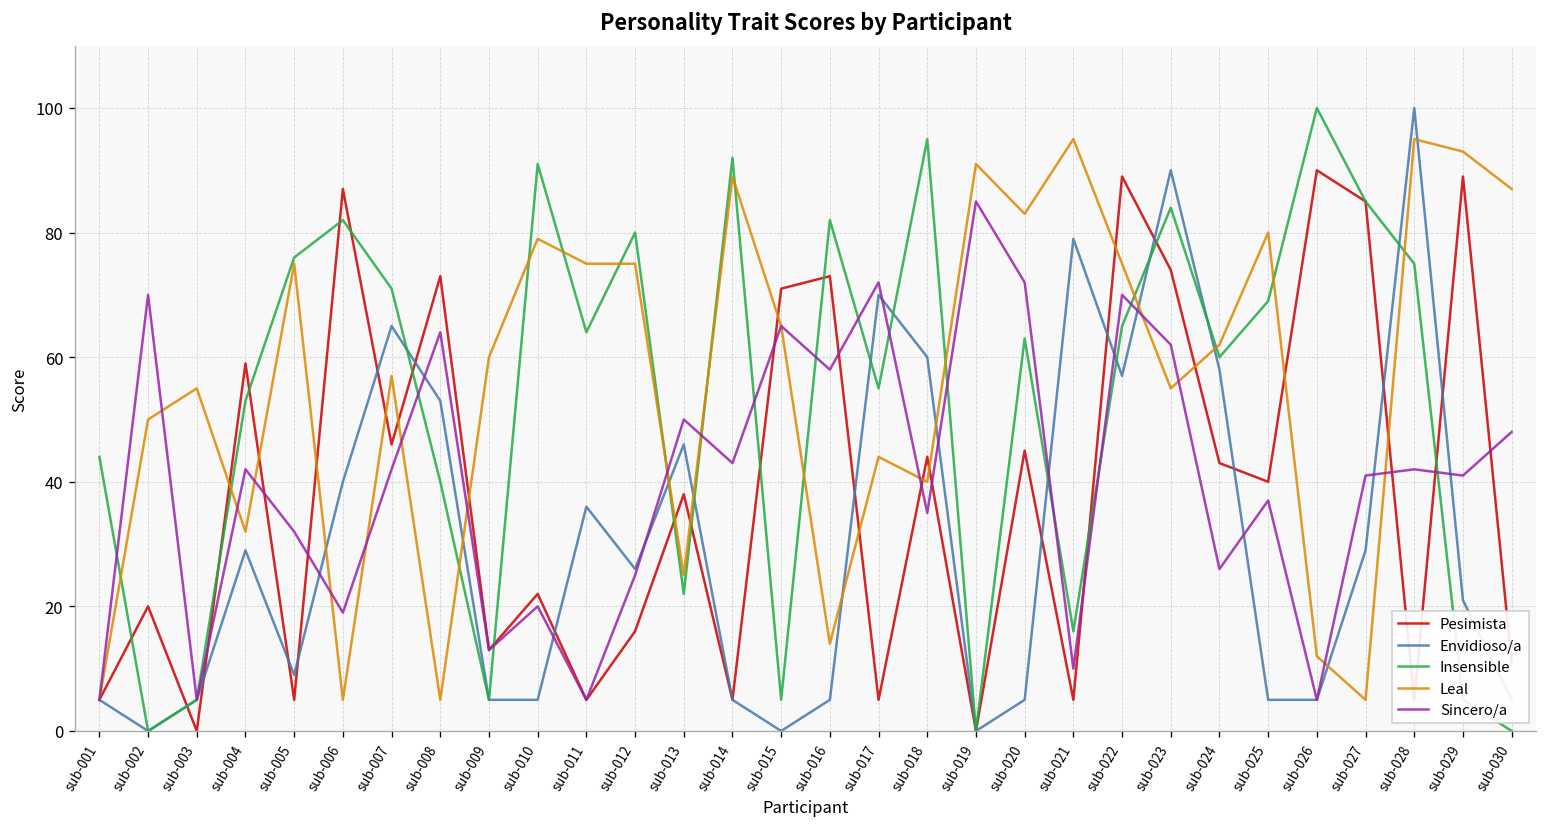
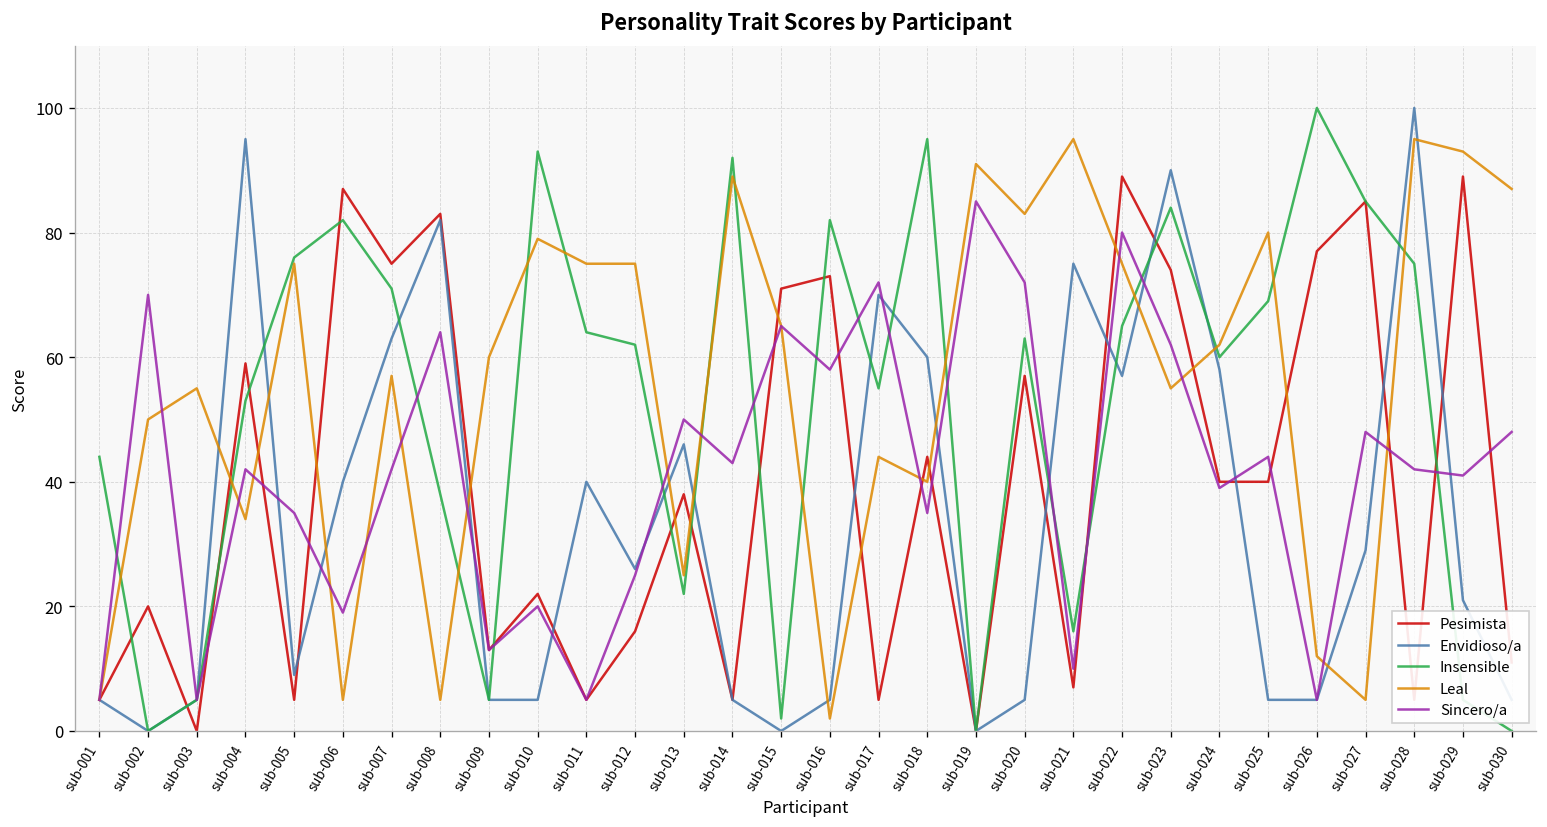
Envidioso/a, sub-004: 29 -> 95
Leal, sub-004: 32 -> 34
Sincero/a, sub-005: 32 -> 35
Pesimista, sub-007: 46 -> 75
Envidioso/a, sub-007: 65 -> 63
Pesimista, sub-008: 73 -> 83
Envidioso/a, sub-008: 53 -> 82
Insensible, sub-008: 40 -> 38
Insensible, sub-010: 91 -> 93
Envidioso/a, sub-011: 36 -> 40
Insensible, sub-012: 80 -> 62
Insensible, sub-015: 5 -> 2
Leal, sub-016: 14 -> 2
Pesimista, sub-020: 45 -> 57
Pesimista, sub-021: 5 -> 7
Envidioso/a, sub-021: 79 -> 75
Sincero/a, sub-022: 70 -> 80
Pesimista, sub-024: 43 -> 40
Sincero/a, sub-024: 26 -> 39
Sincero/a, sub-025: 37 -> 44
Pesimista, sub-026: 90 -> 77
Sincero/a, sub-027: 41 -> 48
